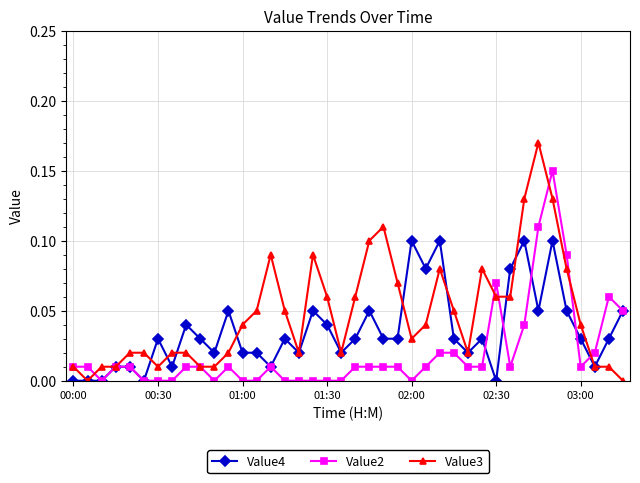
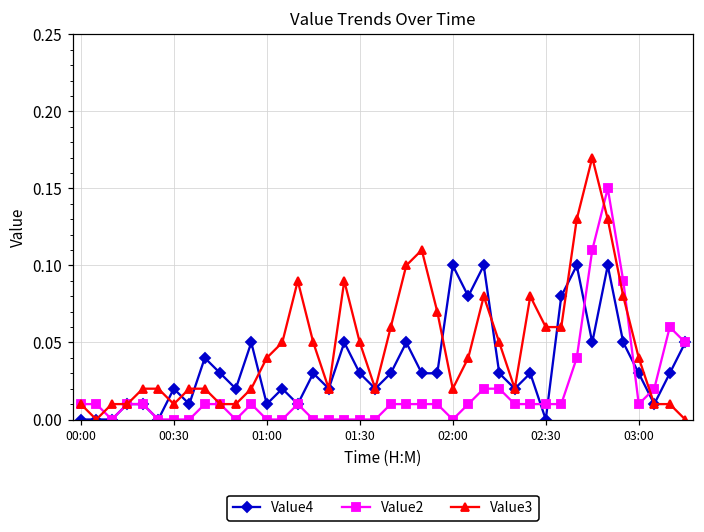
Value4, 00:30: 0.03 -> 0.02
Value4, 01:00: 0.02 -> 0.01
Value4, 01:30: 0.04 -> 0.03
Value3, 01:30: 0.06 -> 0.05
Value3, 02:00: 0.03 -> 0.02
Value2, 02:30: 0.07 -> 0.01
